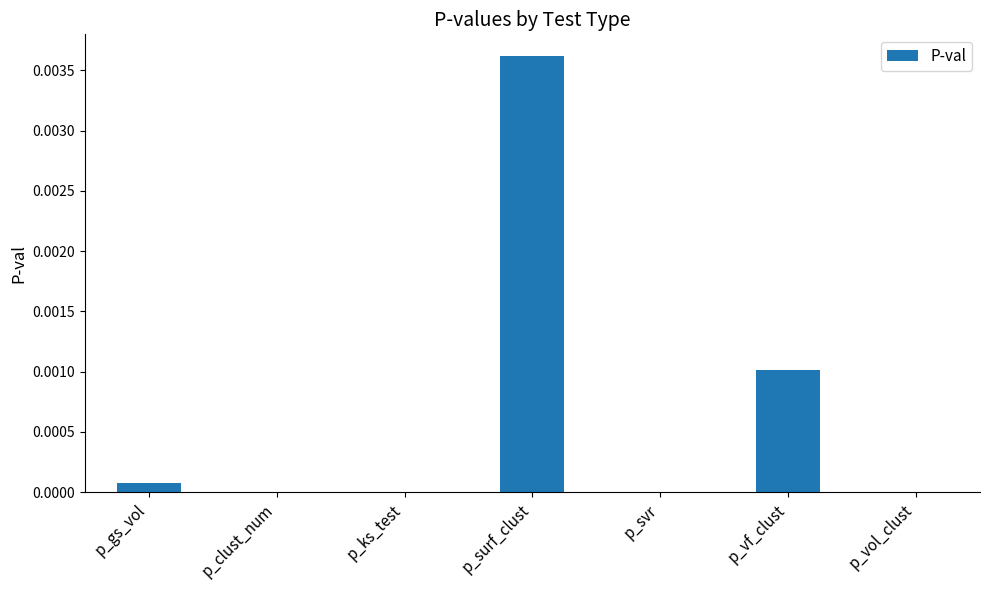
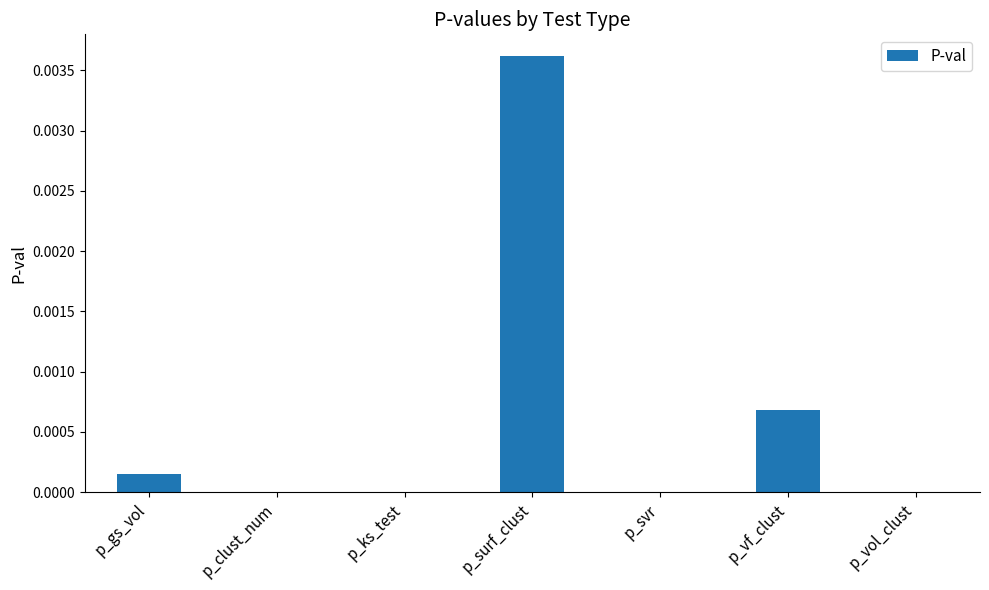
p_gs_vol: 0.00008 -> 0.00015
p_vf_clust: 0.00101 -> 0.00068
